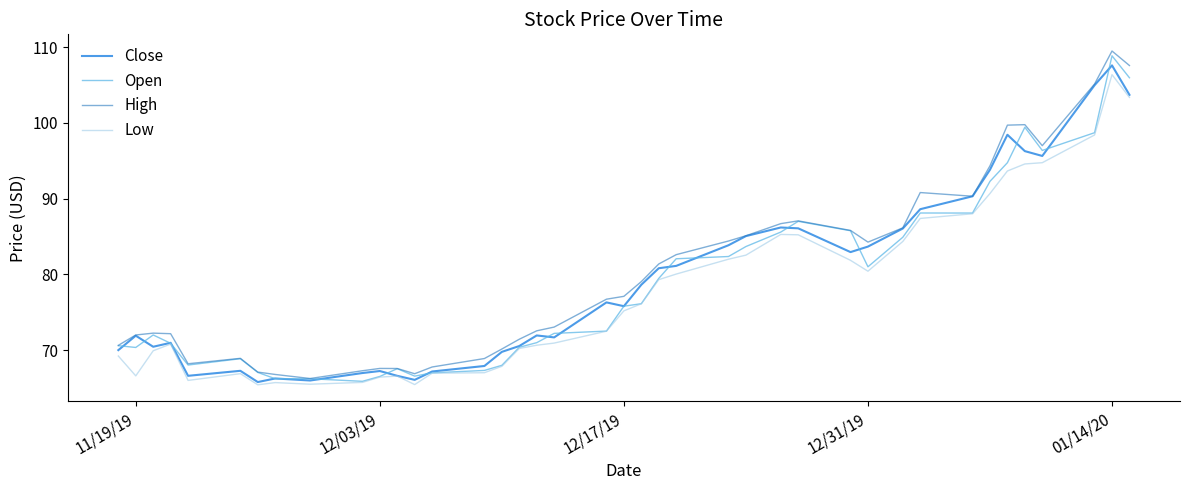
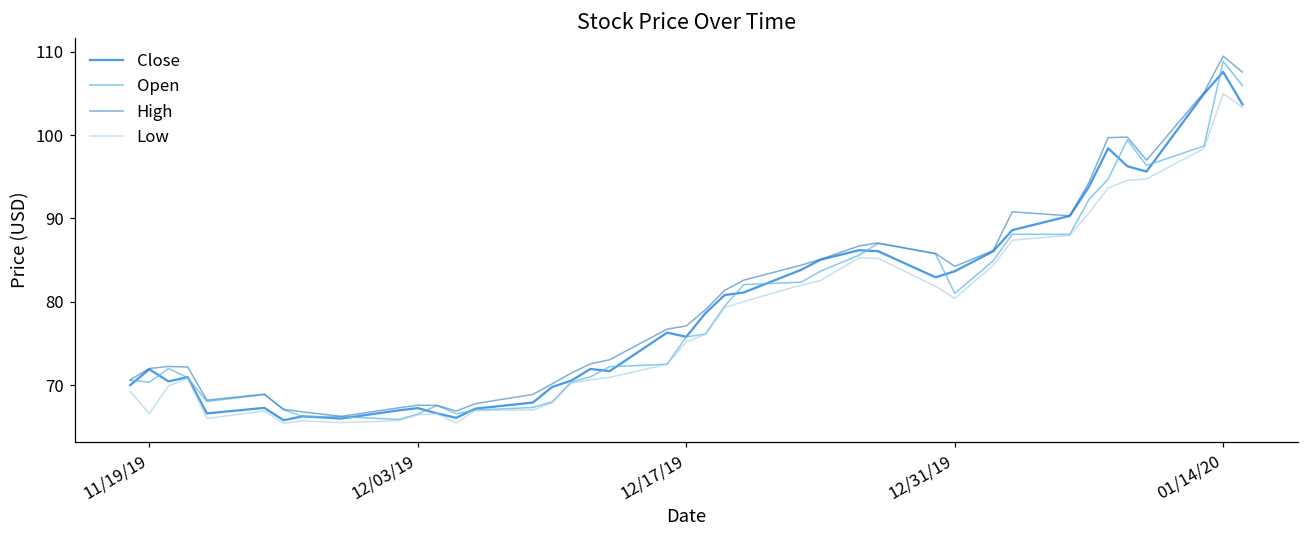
Low, 01/14/20: 106 -> 105
